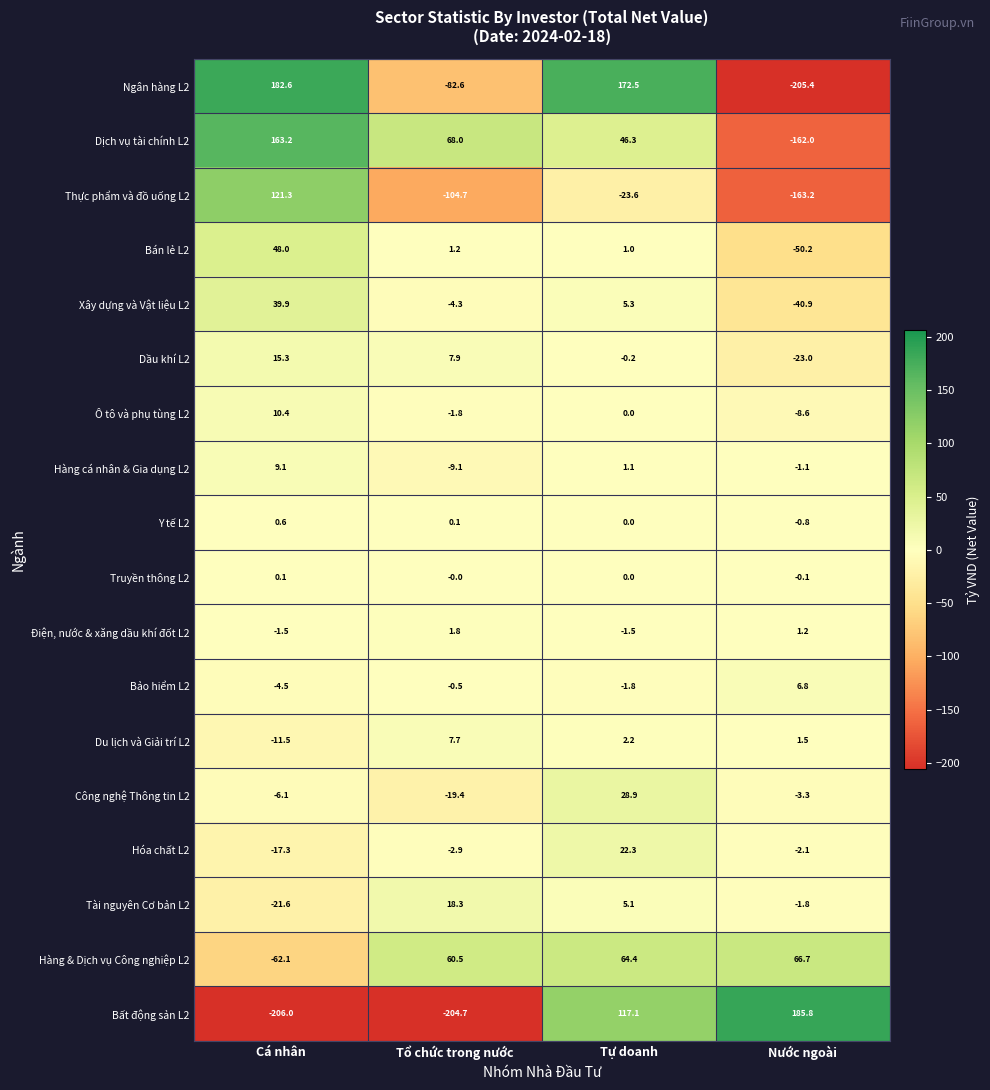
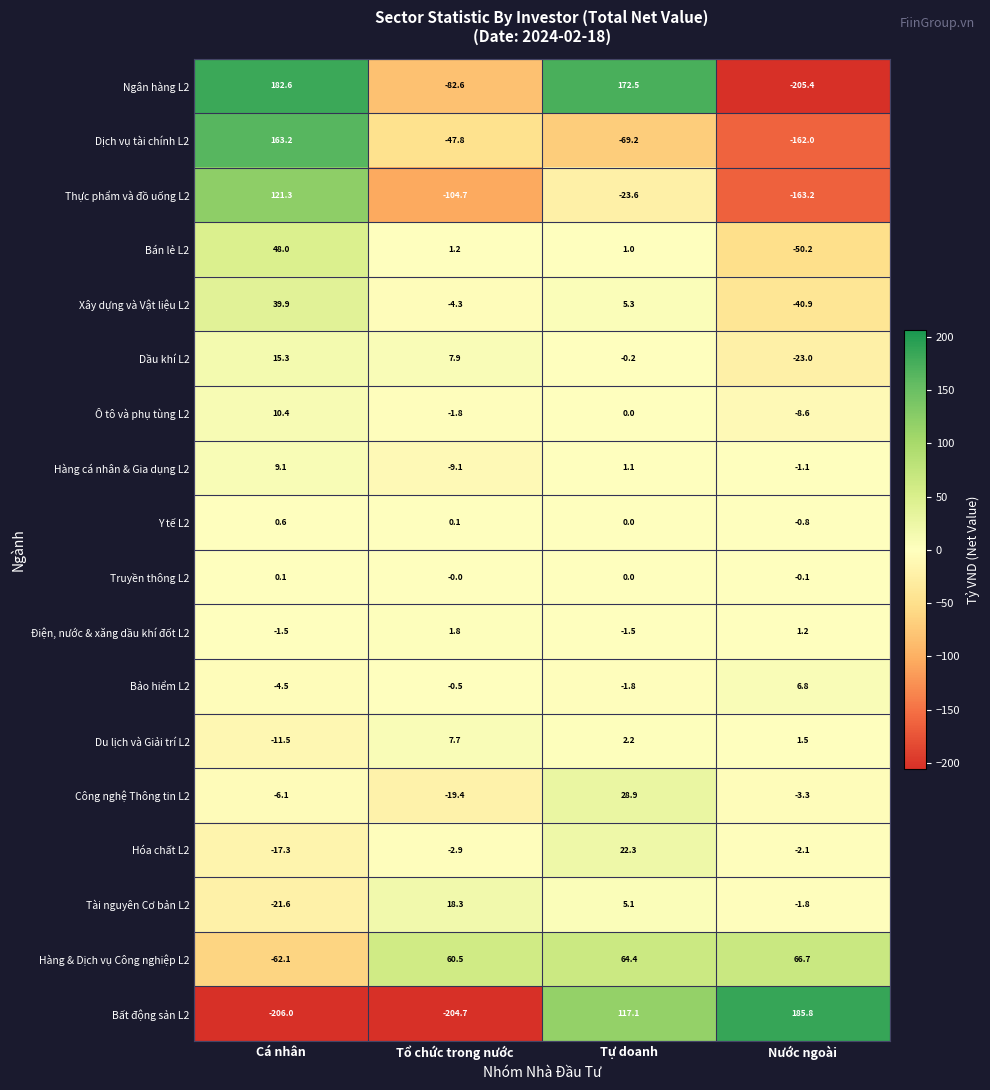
Dịch vụ tài chính L2, Tổ chức trong nước: 68.0 -> -47.8
Dịch vụ tài chính L2, Tự doanh: 46.3 -> -69.2
